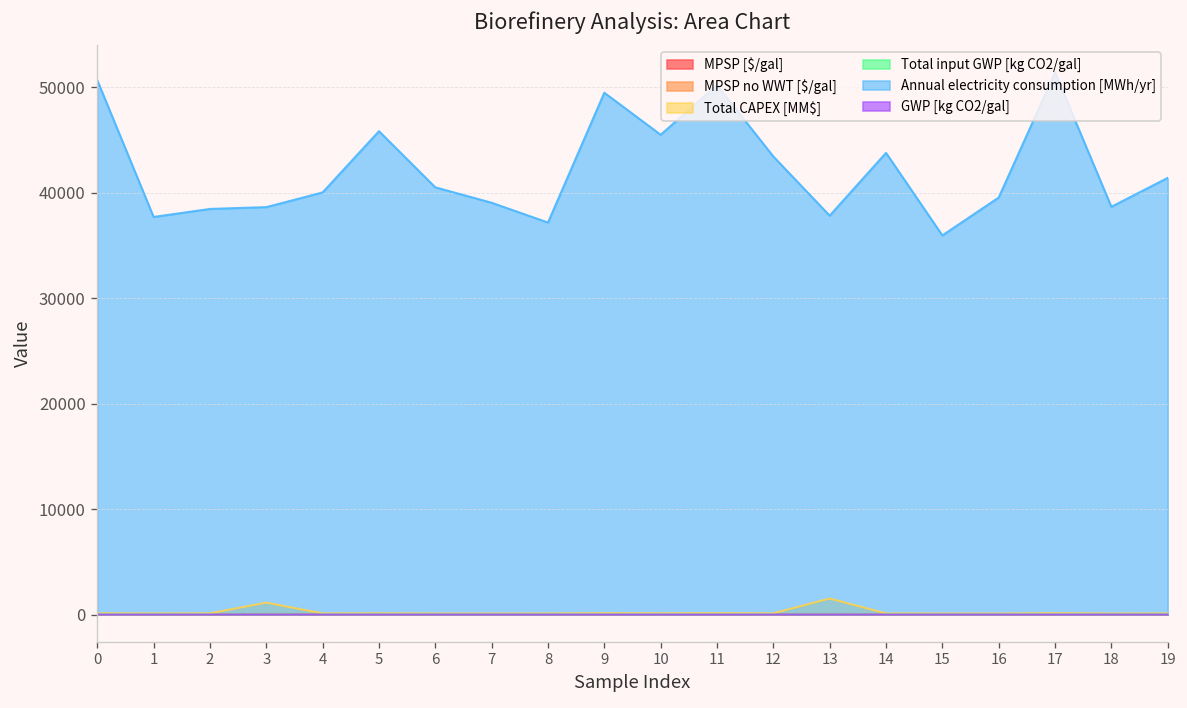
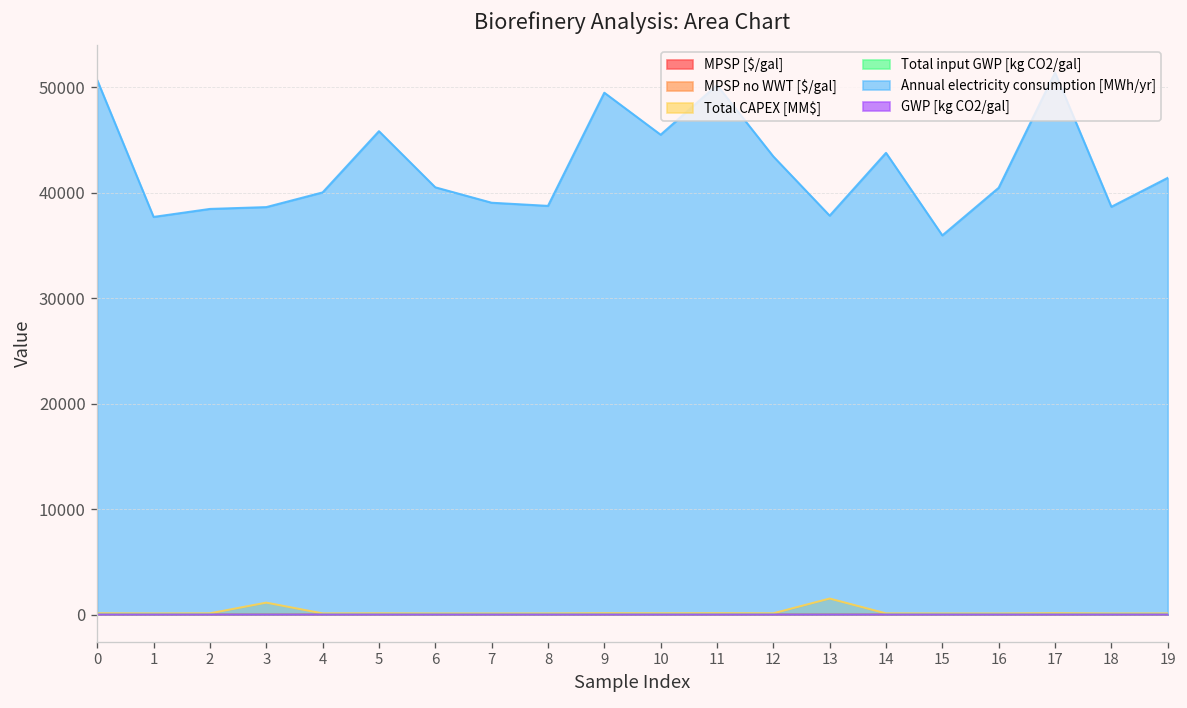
Annual electricity consumption [MWh/yr], 8: 37000 -> 39000
Annual electricity consumption [MWh/yr], 16: 39600 -> 40500
